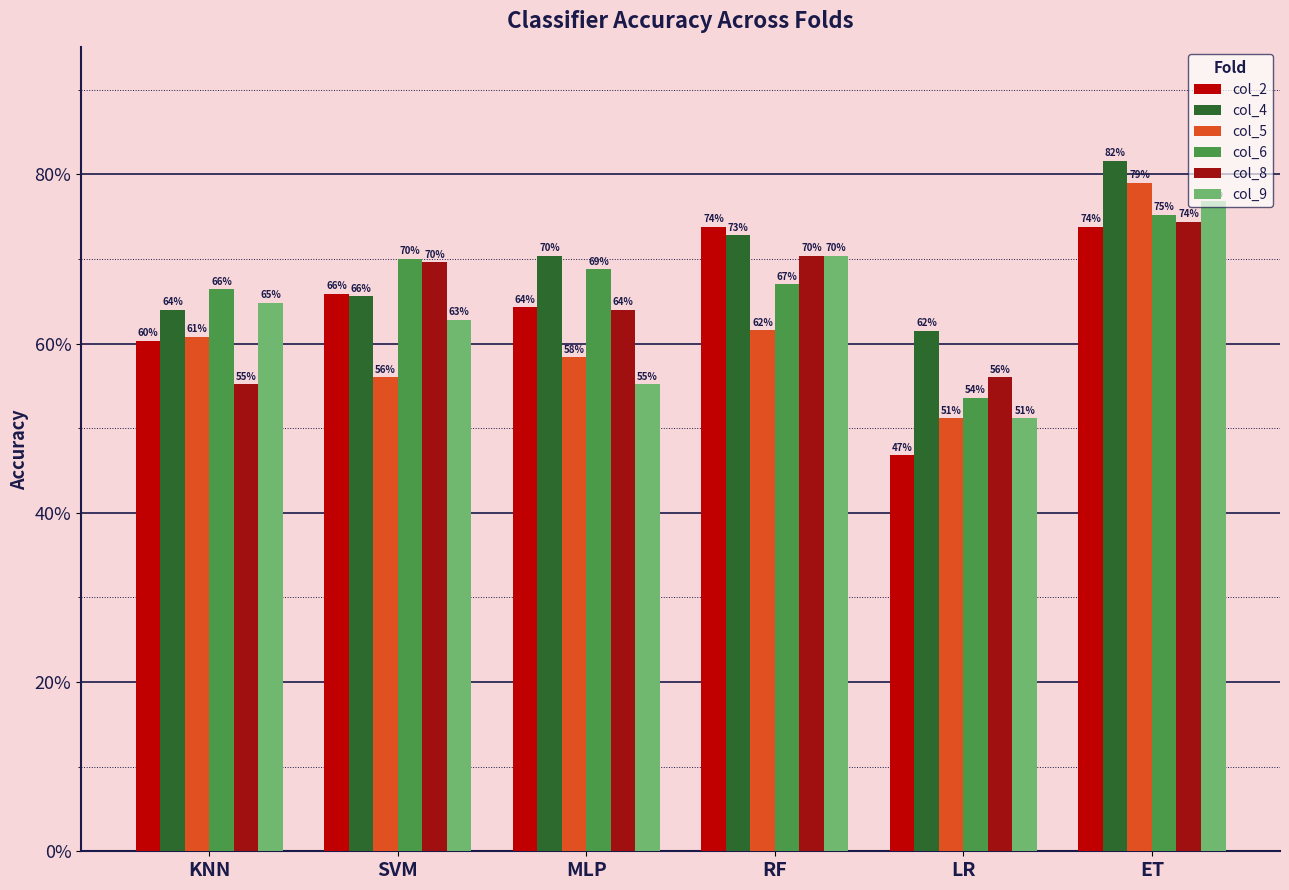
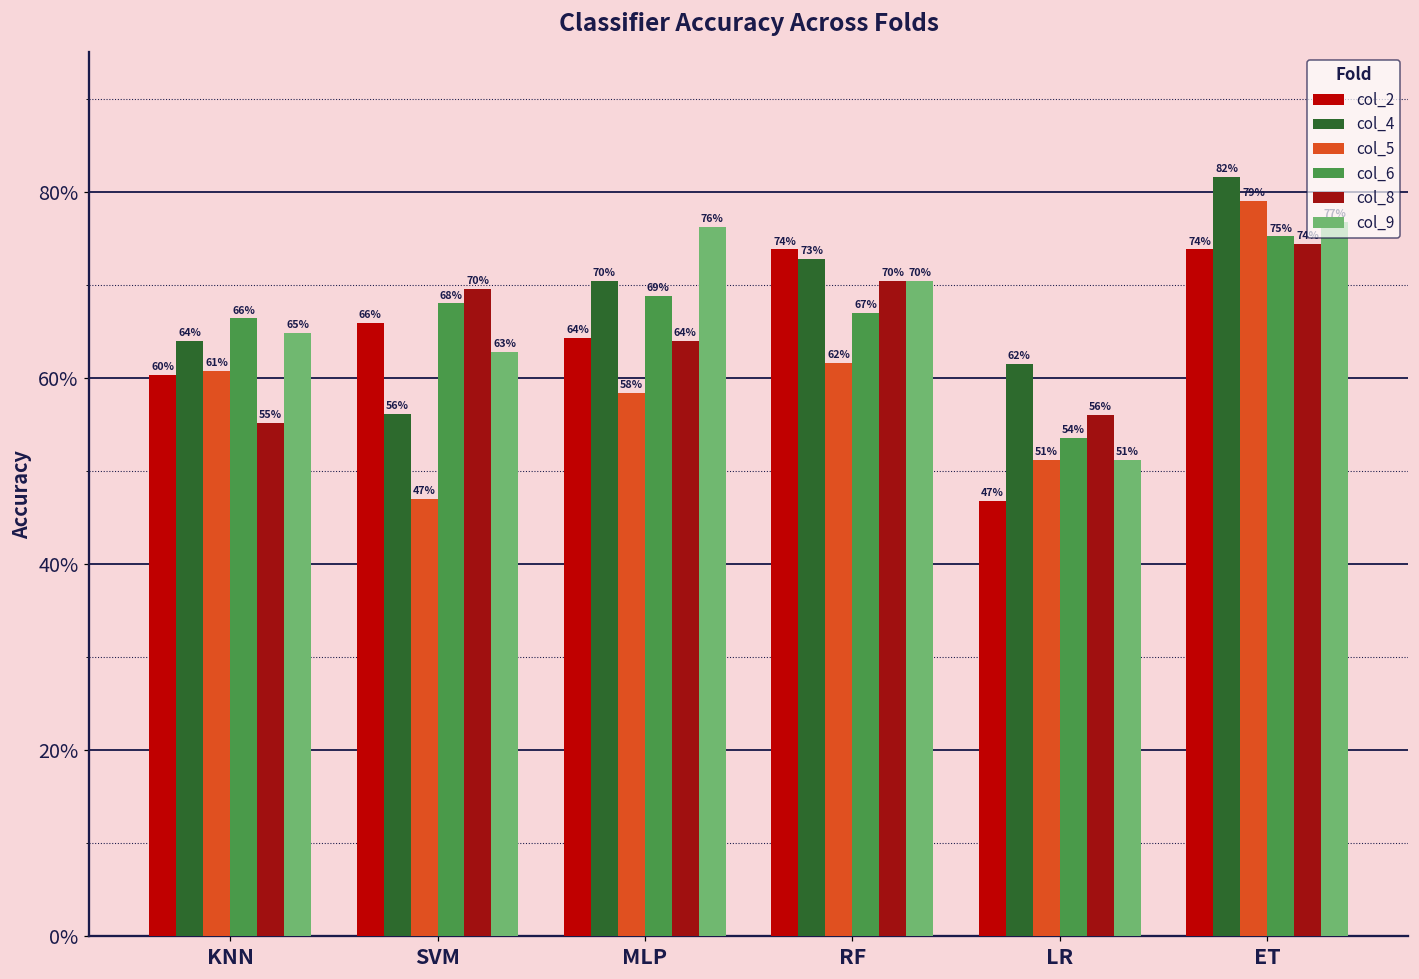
col_4, SVM: 66% -> 56%
col_5, SVM: 56% -> 47%
col_6, SVM: 70% -> 68%
col_9, MLP: 55% -> 76%
